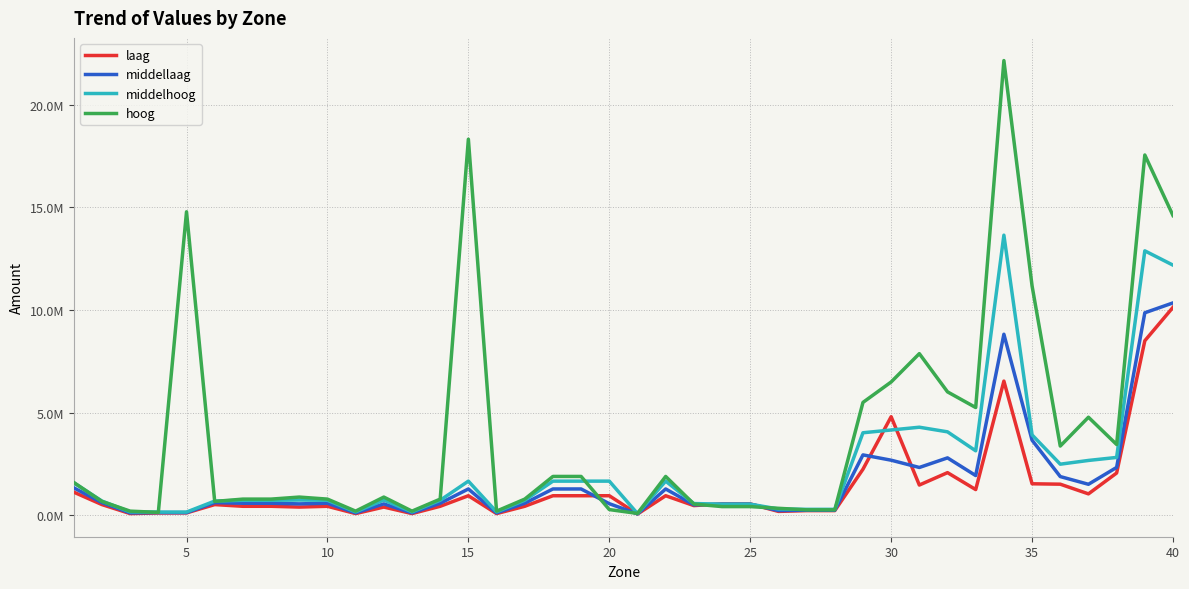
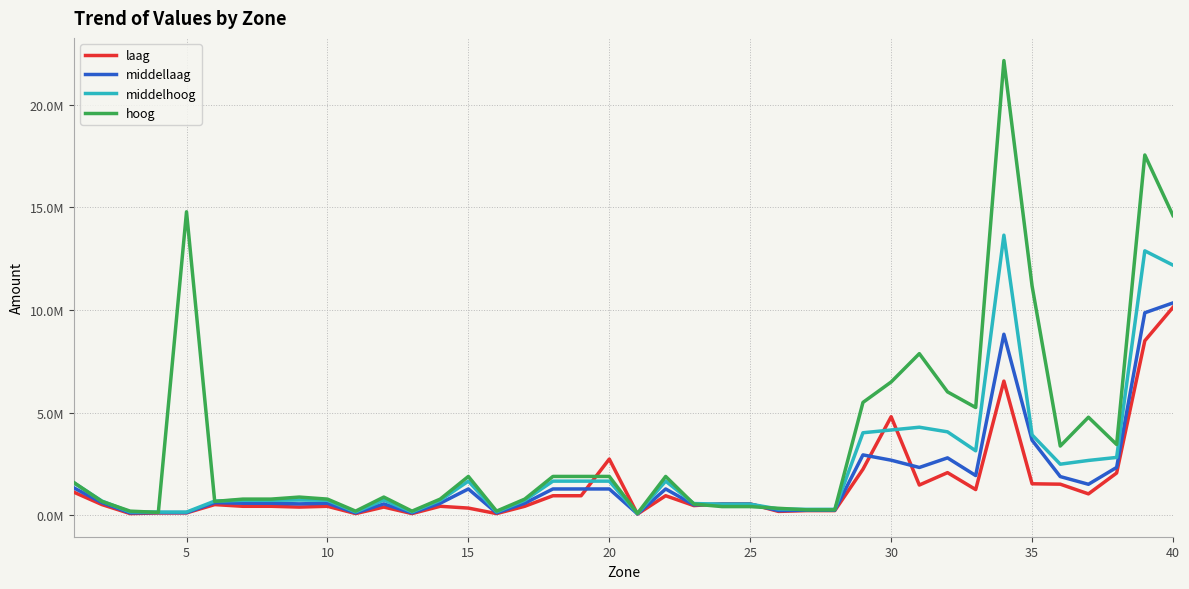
laag, 15: 900000 -> 300000
hoog, 15: 18300000 -> 1900000
laag, 20: 900000 -> 2700000
middellaag, 20: 600000 -> 1300000
hoog, 20: 300000 -> 1900000
